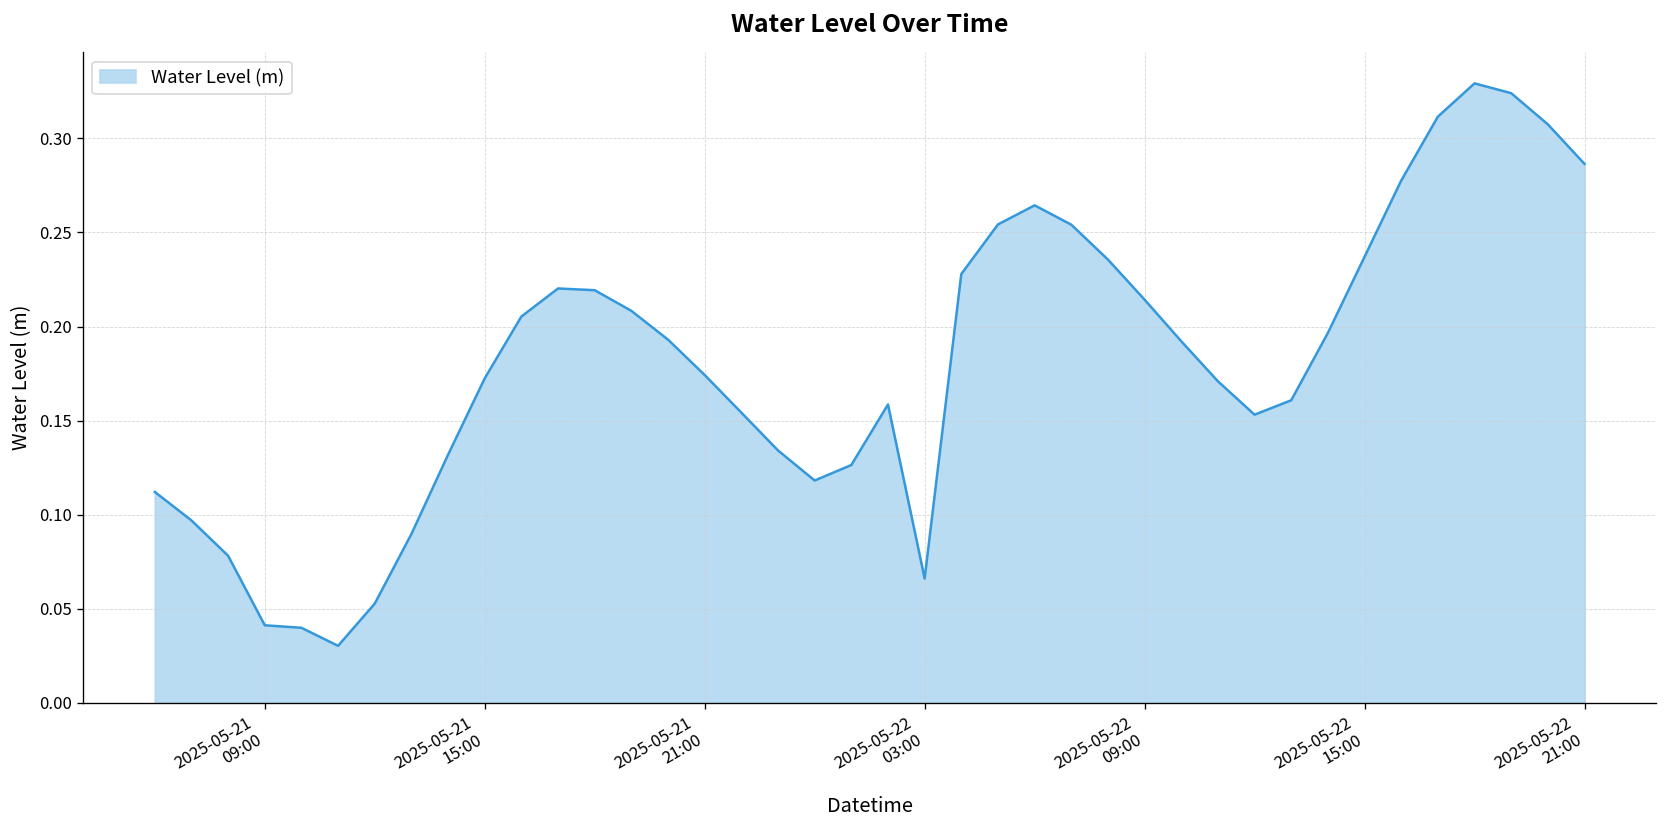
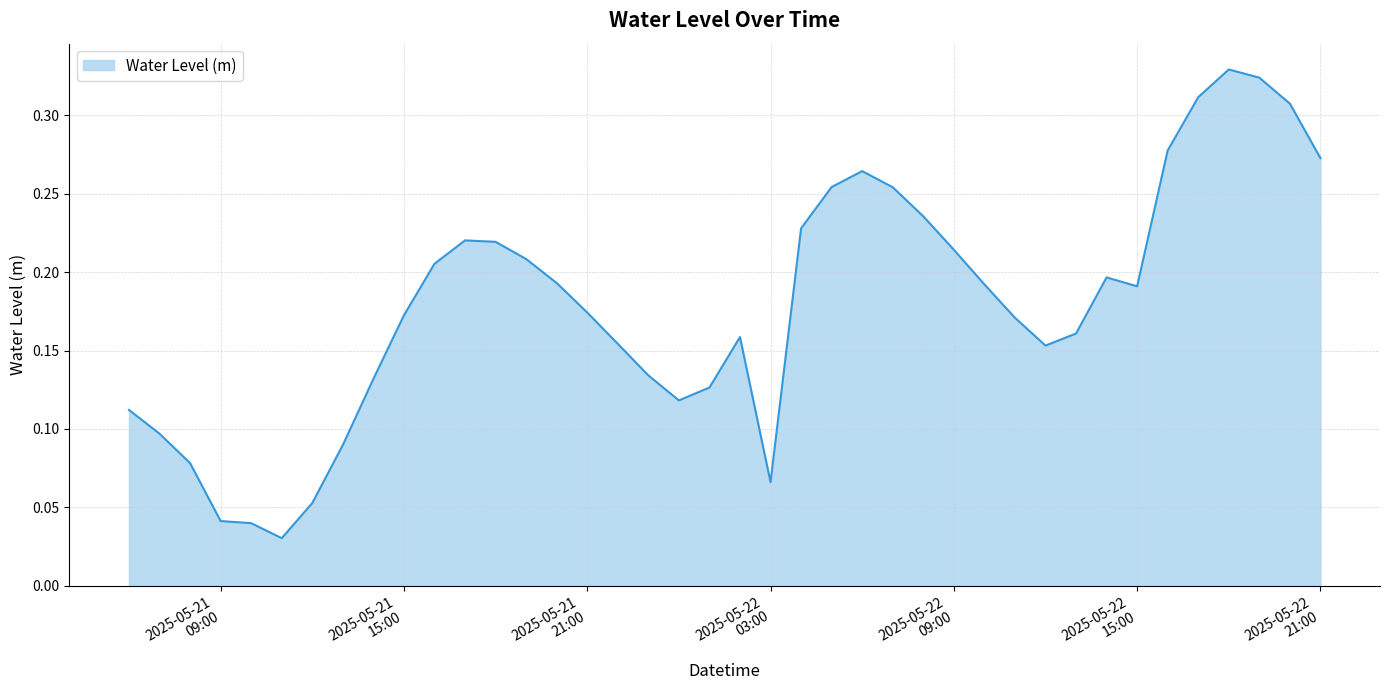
2025-05-22 15:00: 0.237 -> 0.191
2025-05-22 21:00: 0.286 -> 0.273
